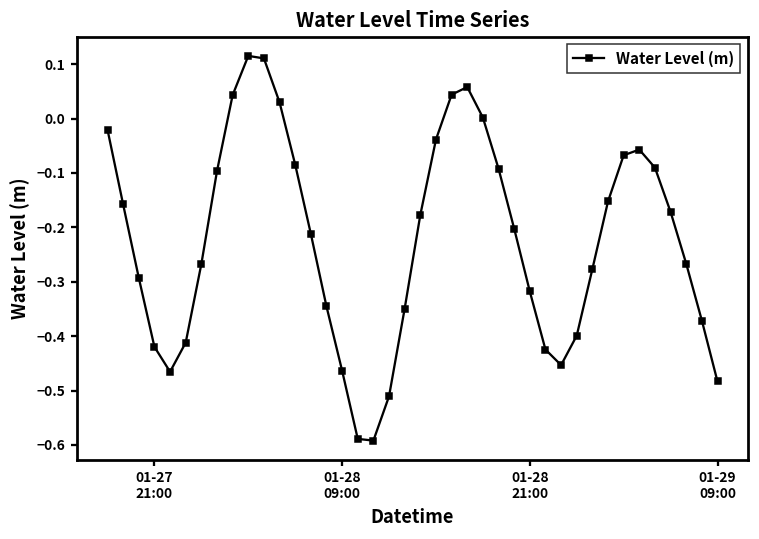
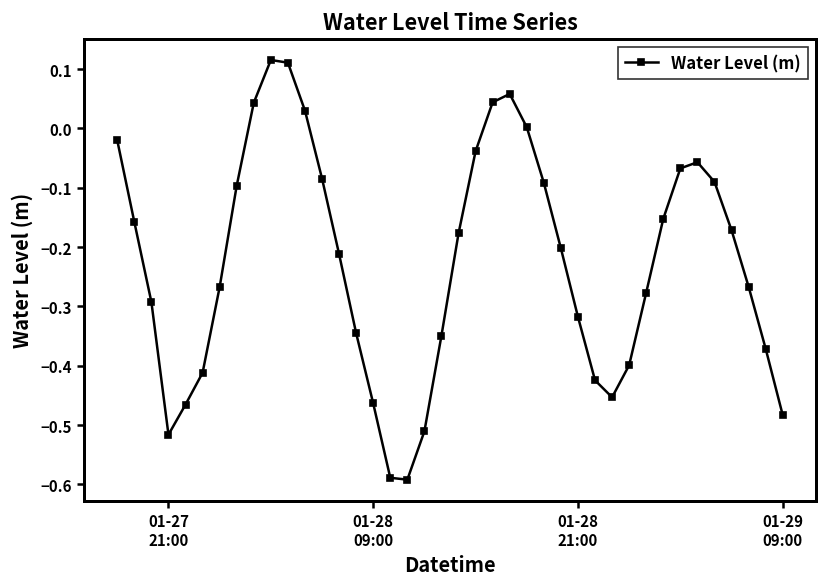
01-27 21:00: -0.42 -> -0.52
